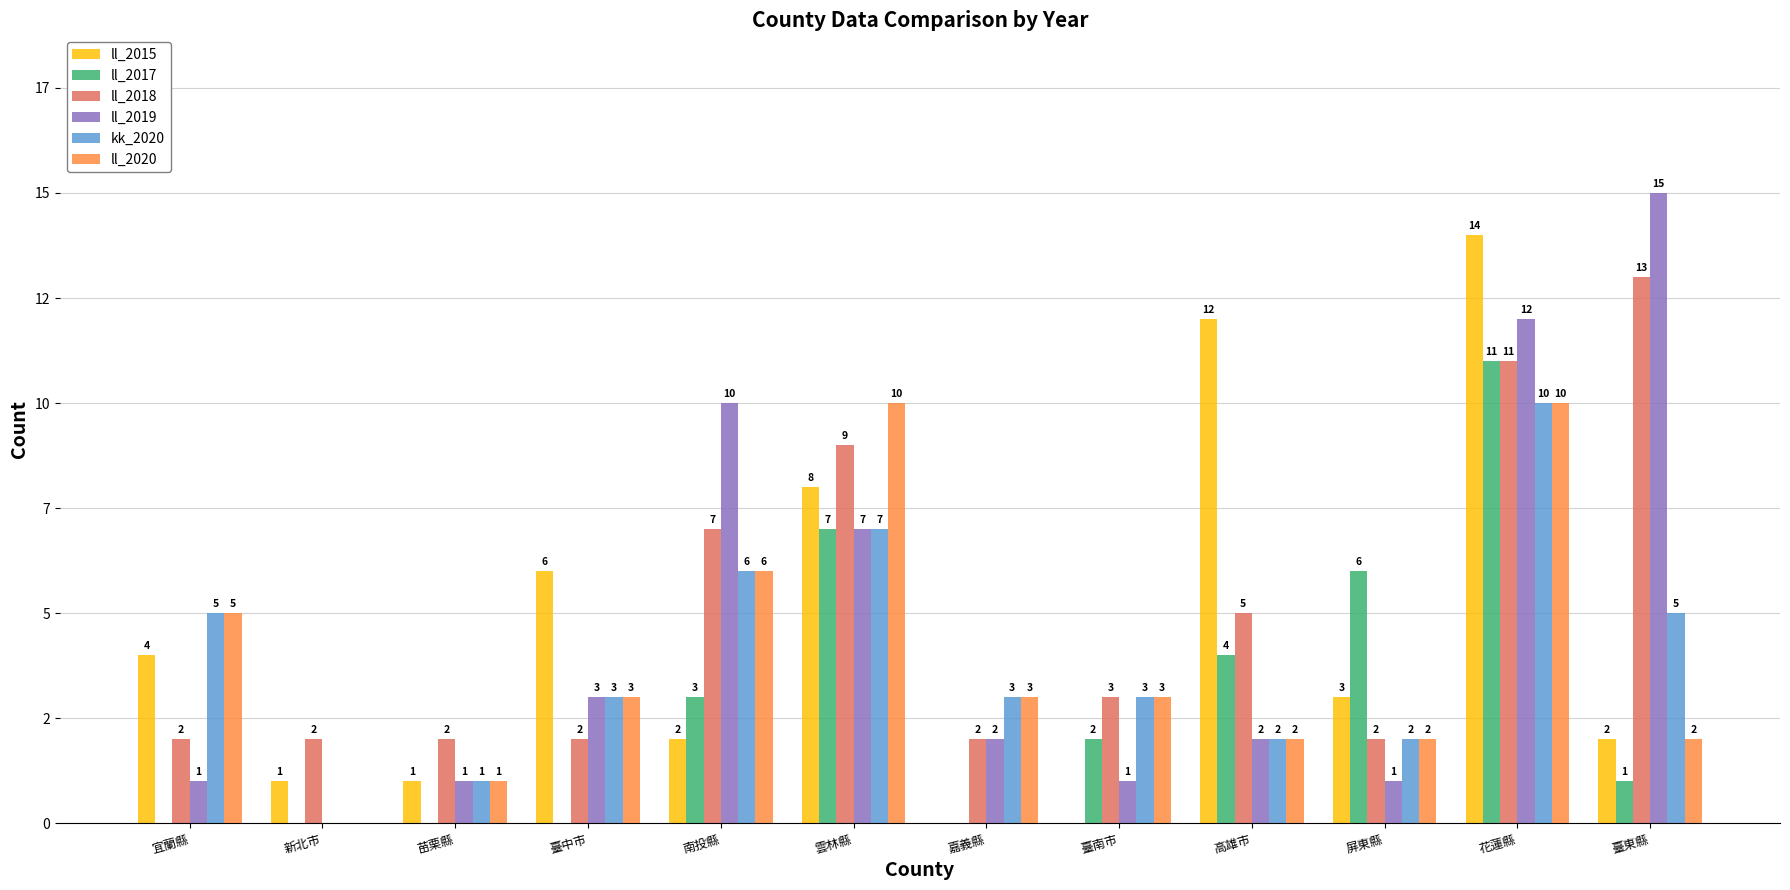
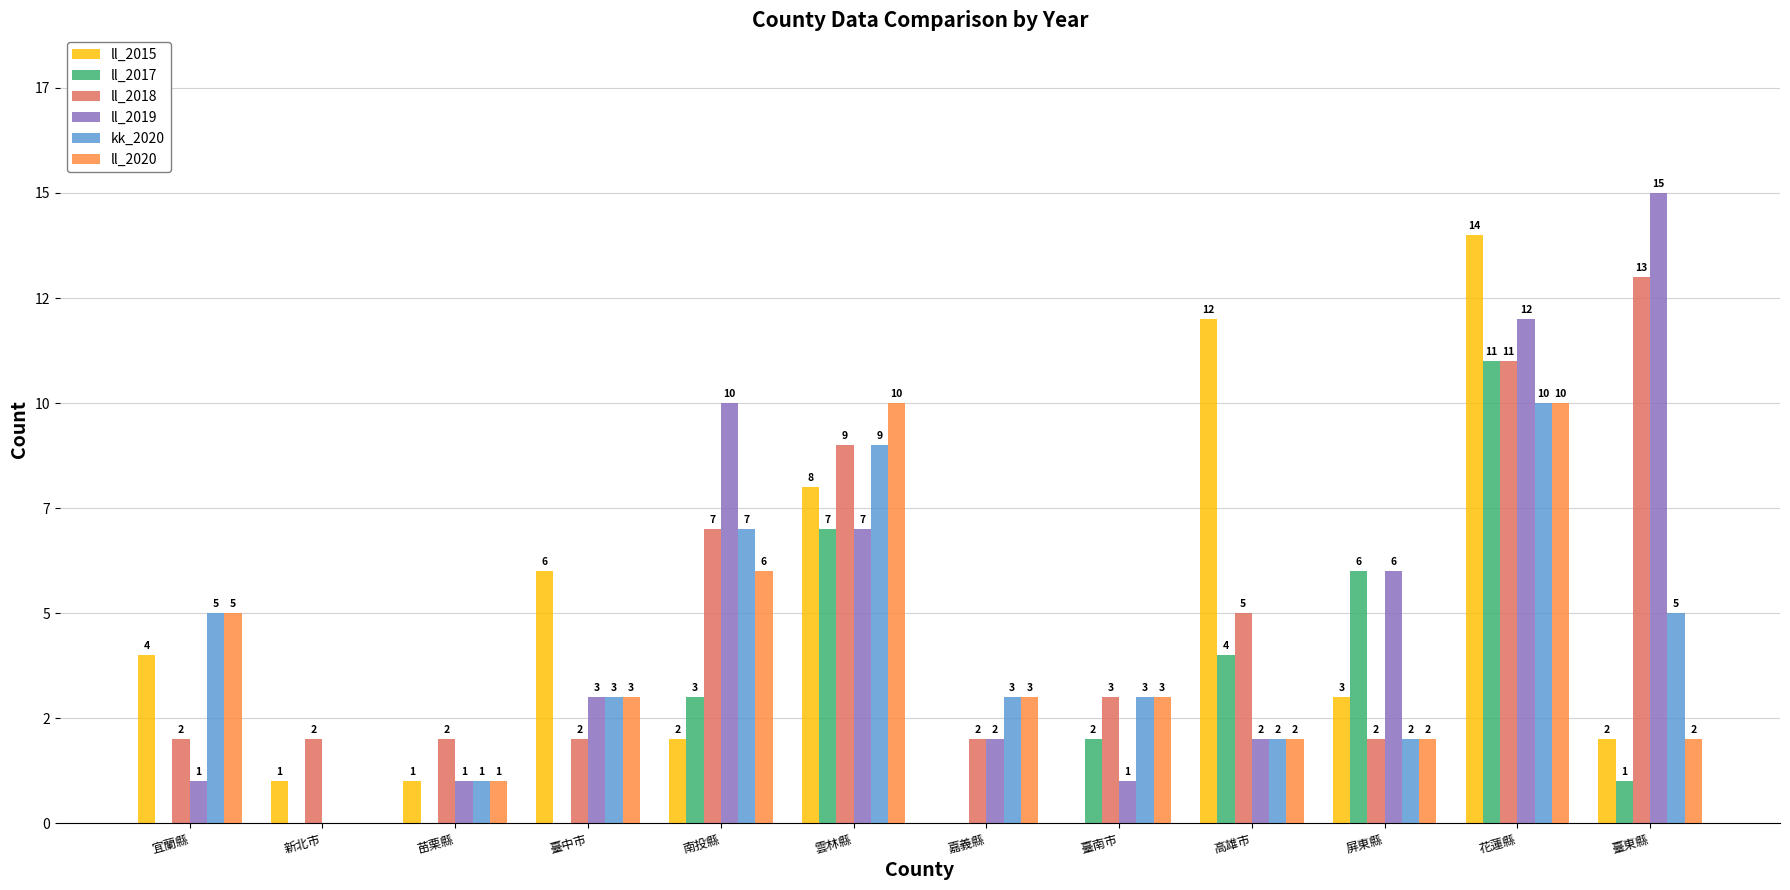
kk_2020, 南投縣: 6 -> 7
kk_2020, 雲林縣: 7 -> 9
ll_2019, 屏東縣: 1 -> 6
